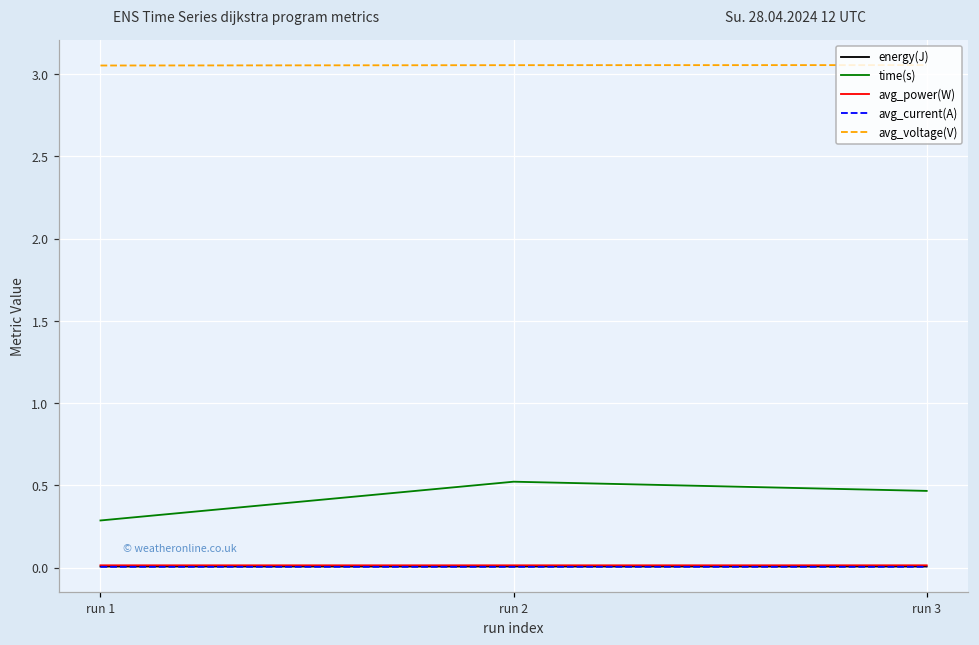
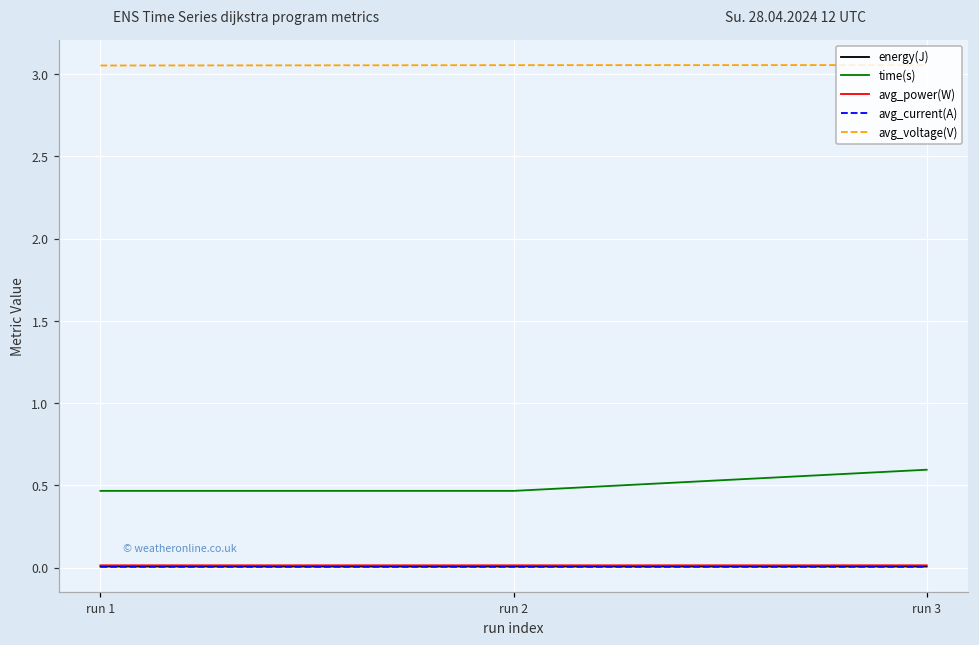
time(s), run 1: 0.29 -> 0.47
time(s), run 2: 0.52 -> 0.47
time(s), run 3: 0.47 -> 0.59
